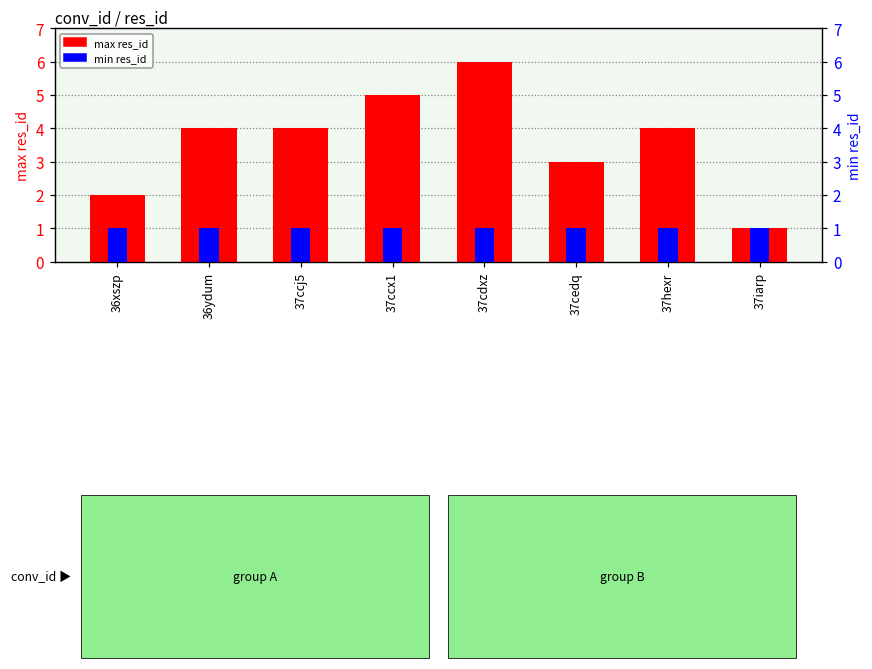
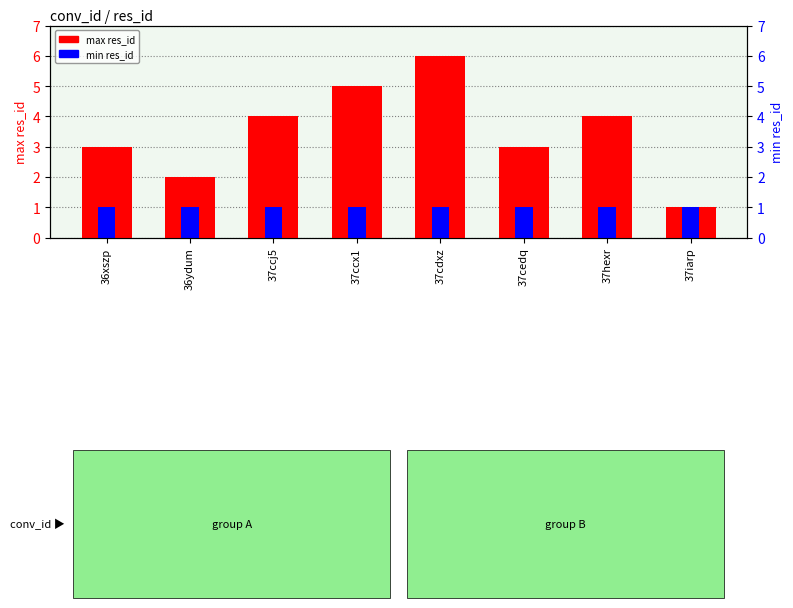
max res_id, 36xszp: 2 -> 3
max res_id, 36ydum: 4 -> 2
